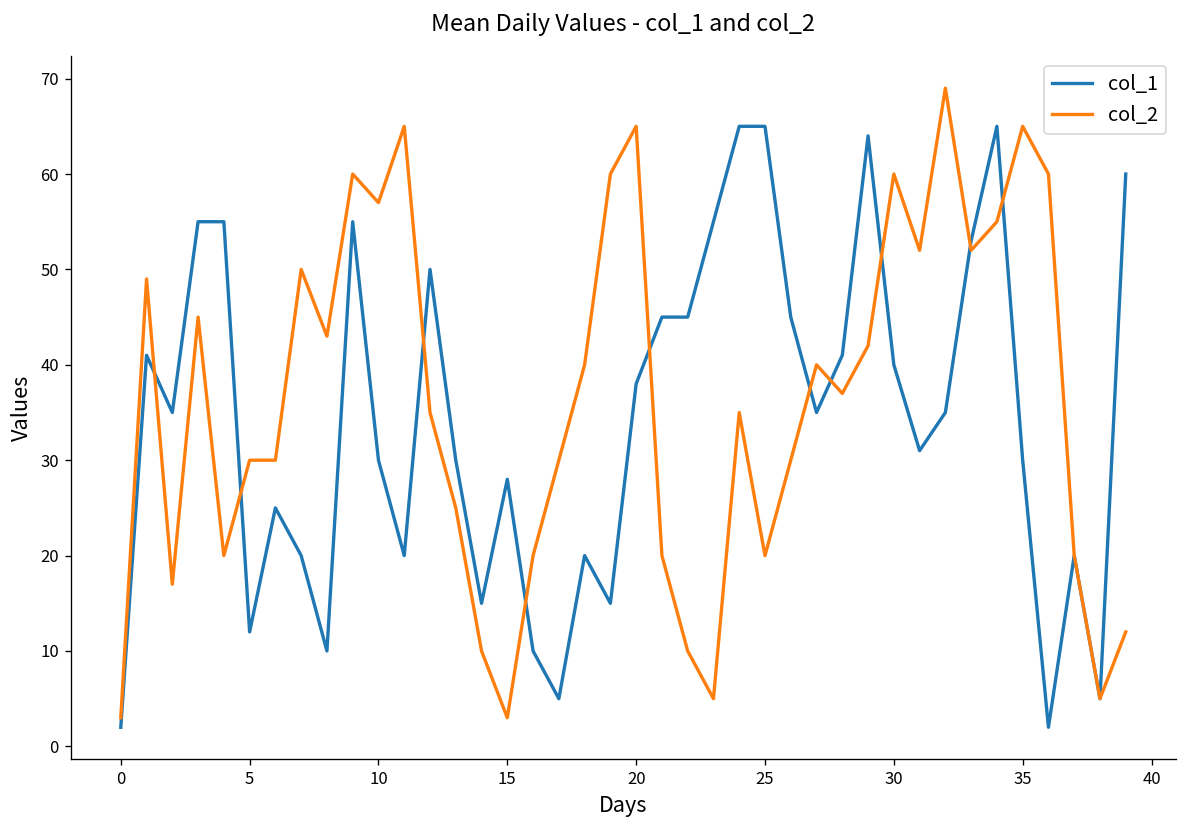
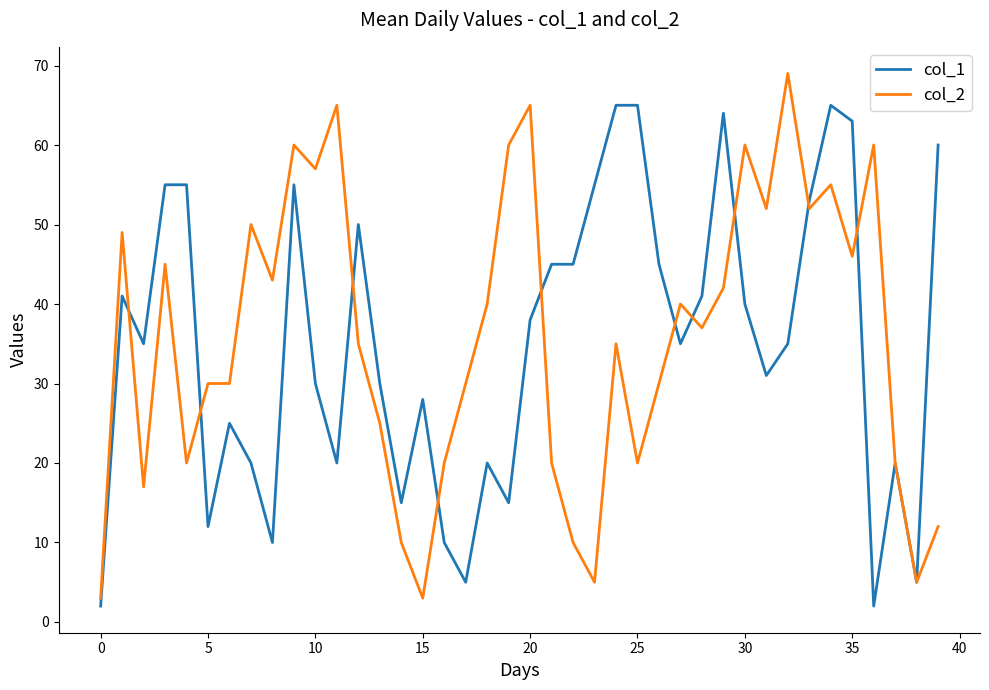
col_1, 35: 30 -> 63
col_2, 35: 65 -> 46
